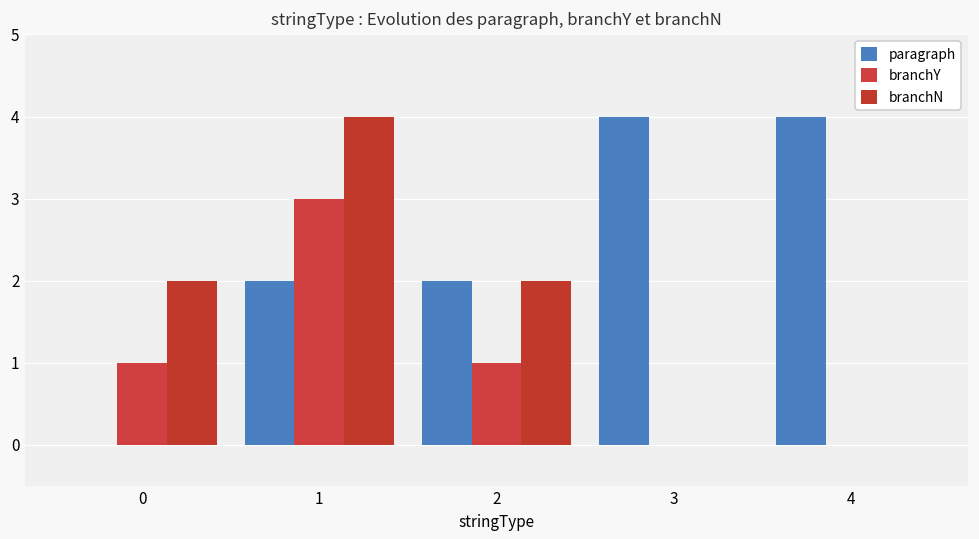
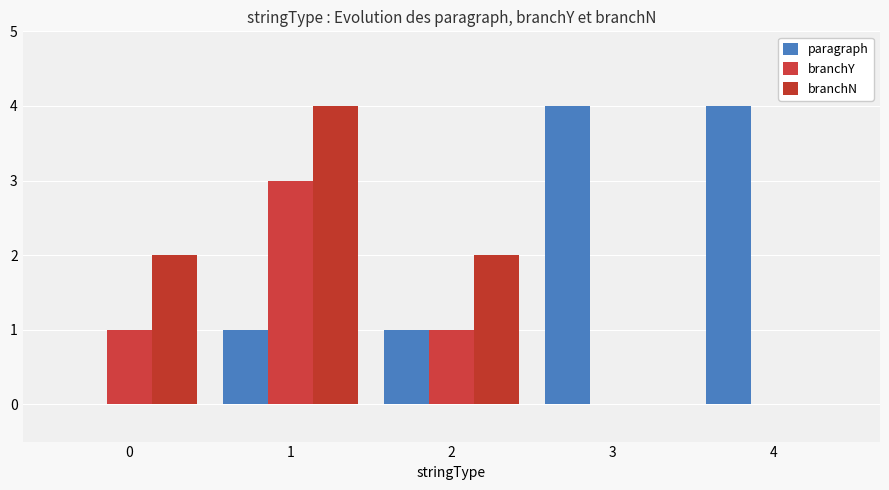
paragraph, 1: 2 -> 1
paragraph, 2: 2 -> 1
